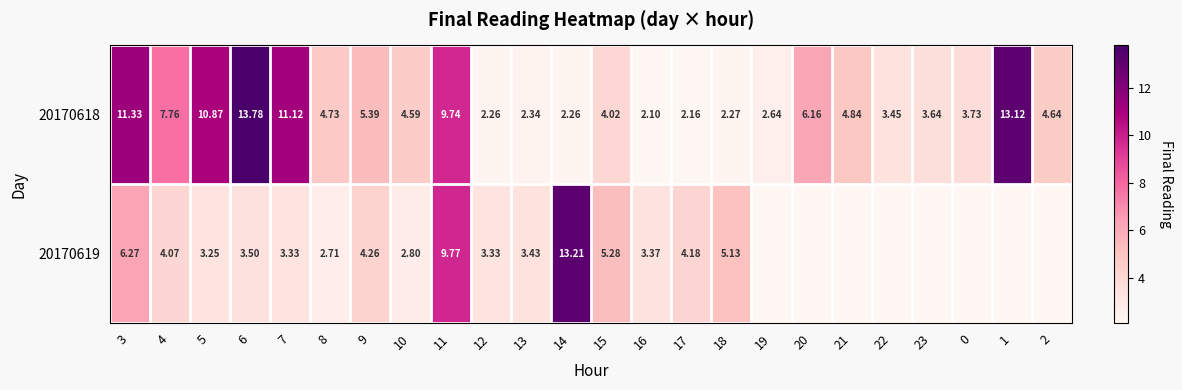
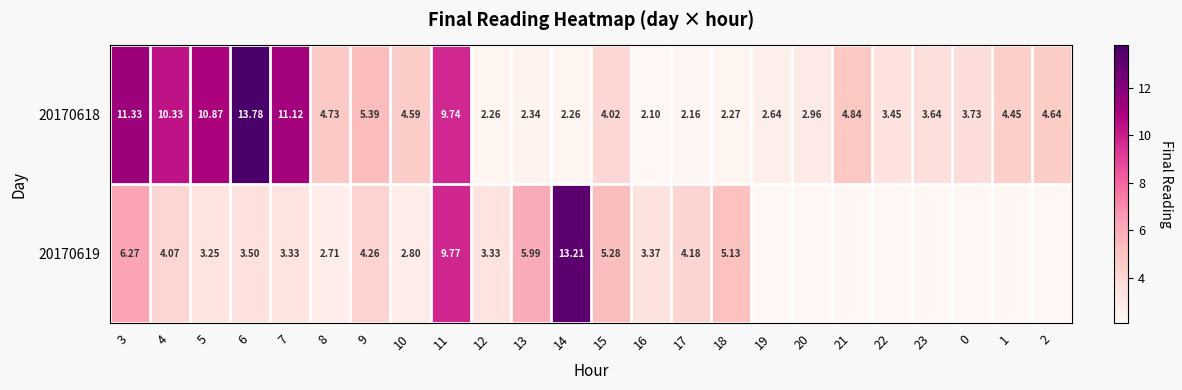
20170618, 4: 7.76 -> 10.33
20170618, 20: 6.16 -> 2.96
20170618, 1: 13.12 -> 4.45
20170619, 13: 3.43 -> 5.99
